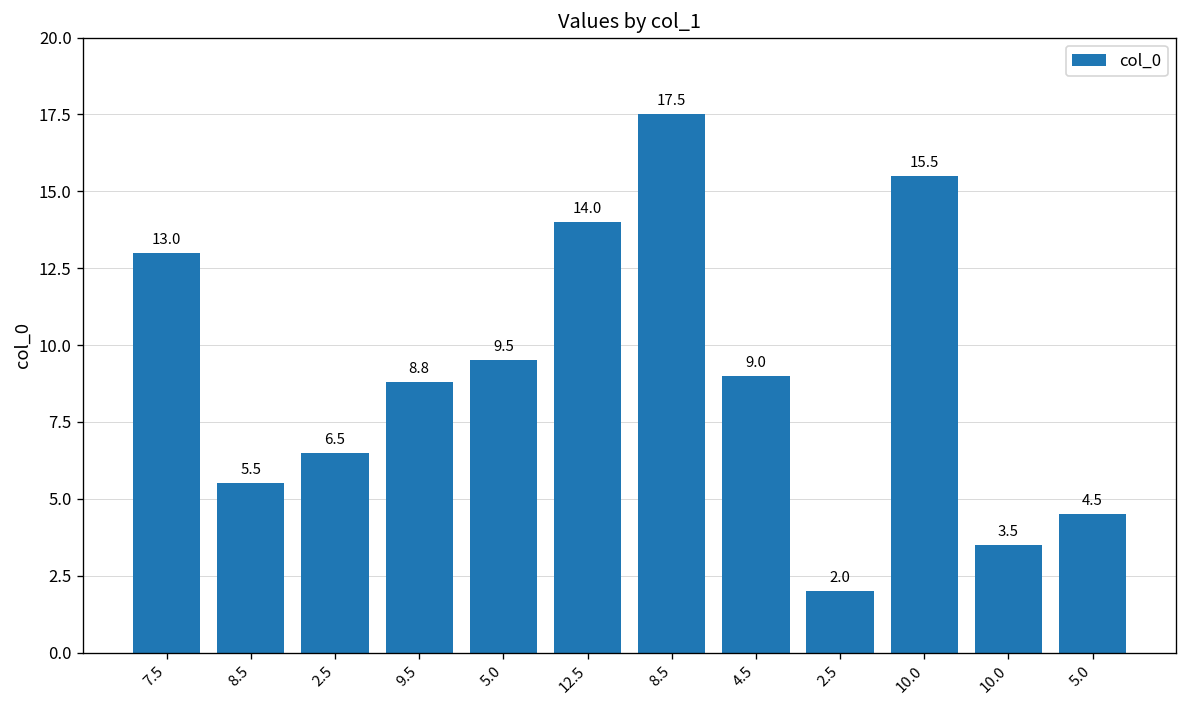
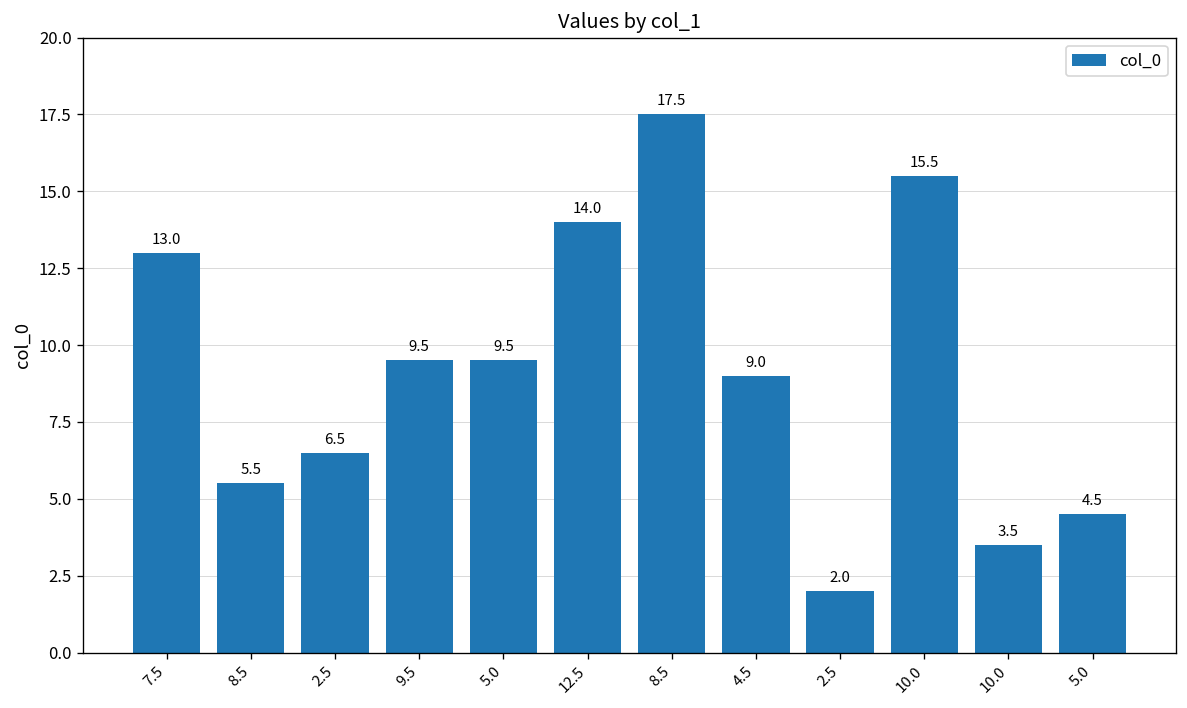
9.5: 8.8 -> 9.5
